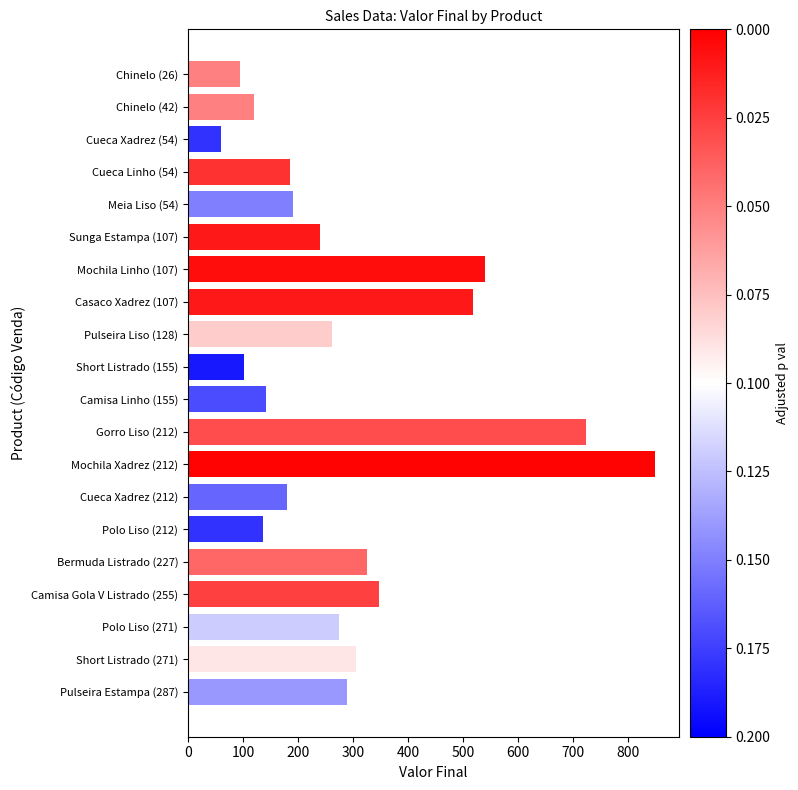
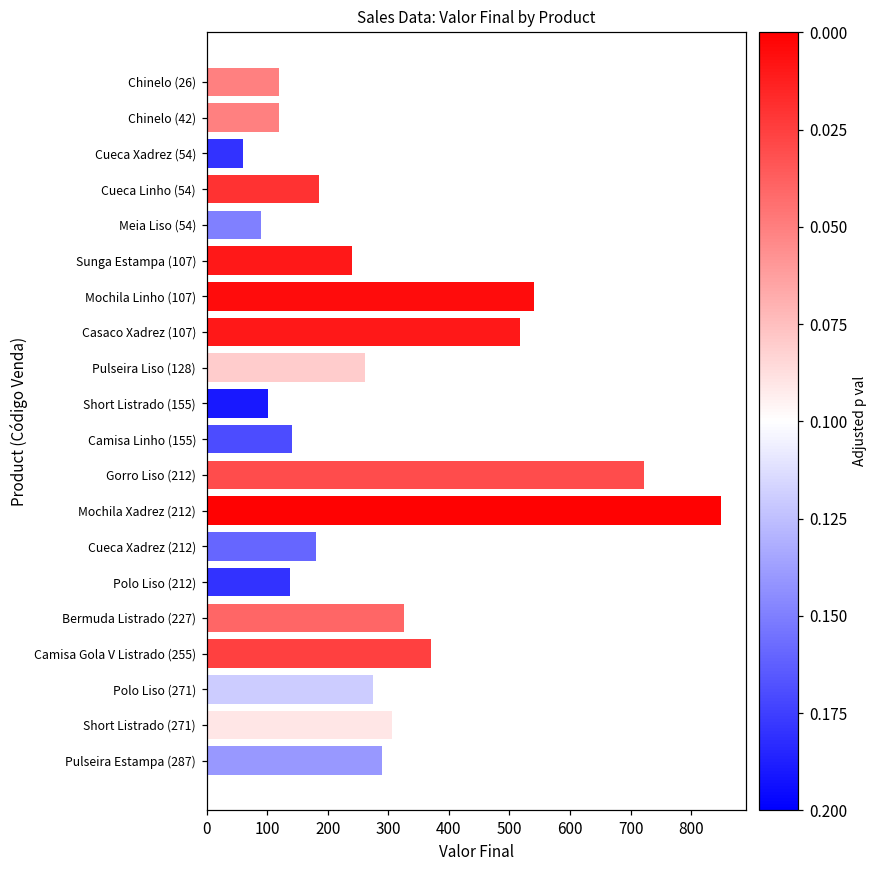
Chinelo (26): 90 -> 120
Meia Liso (54): 190 -> 90
Camisa Gola V Listrado (255): 350 -> 370
